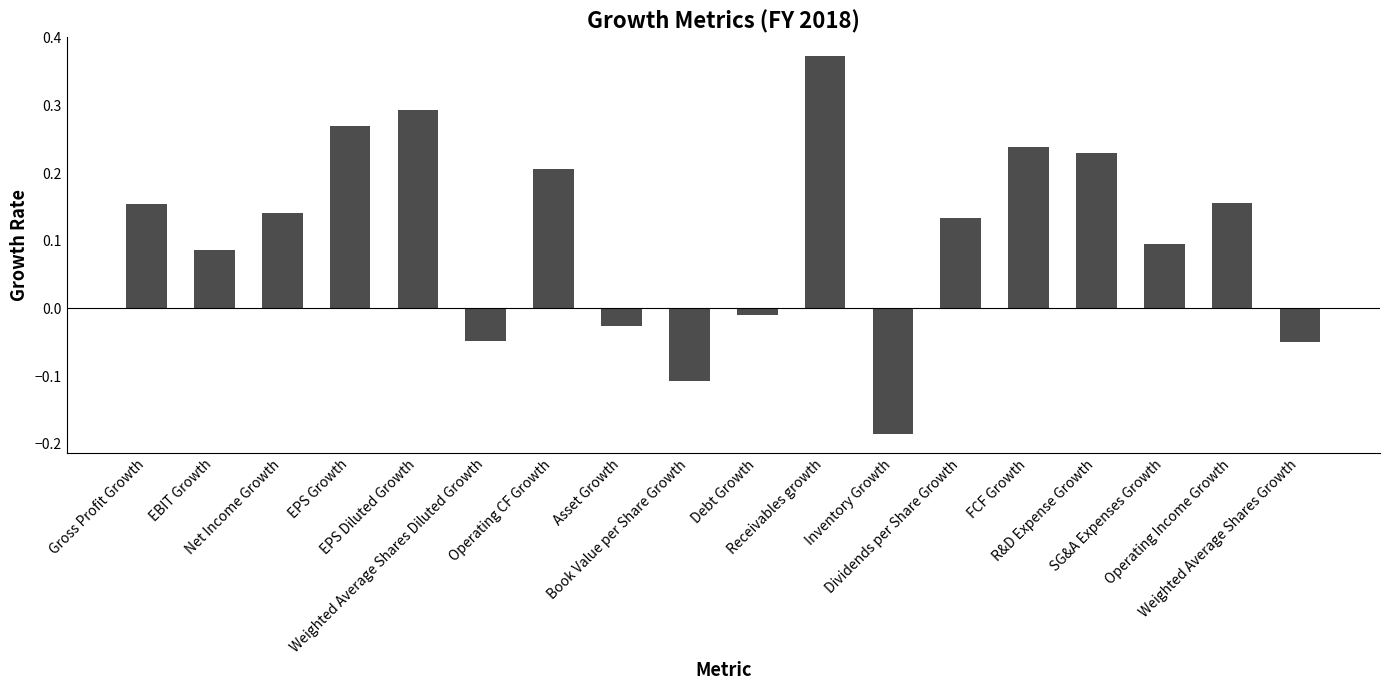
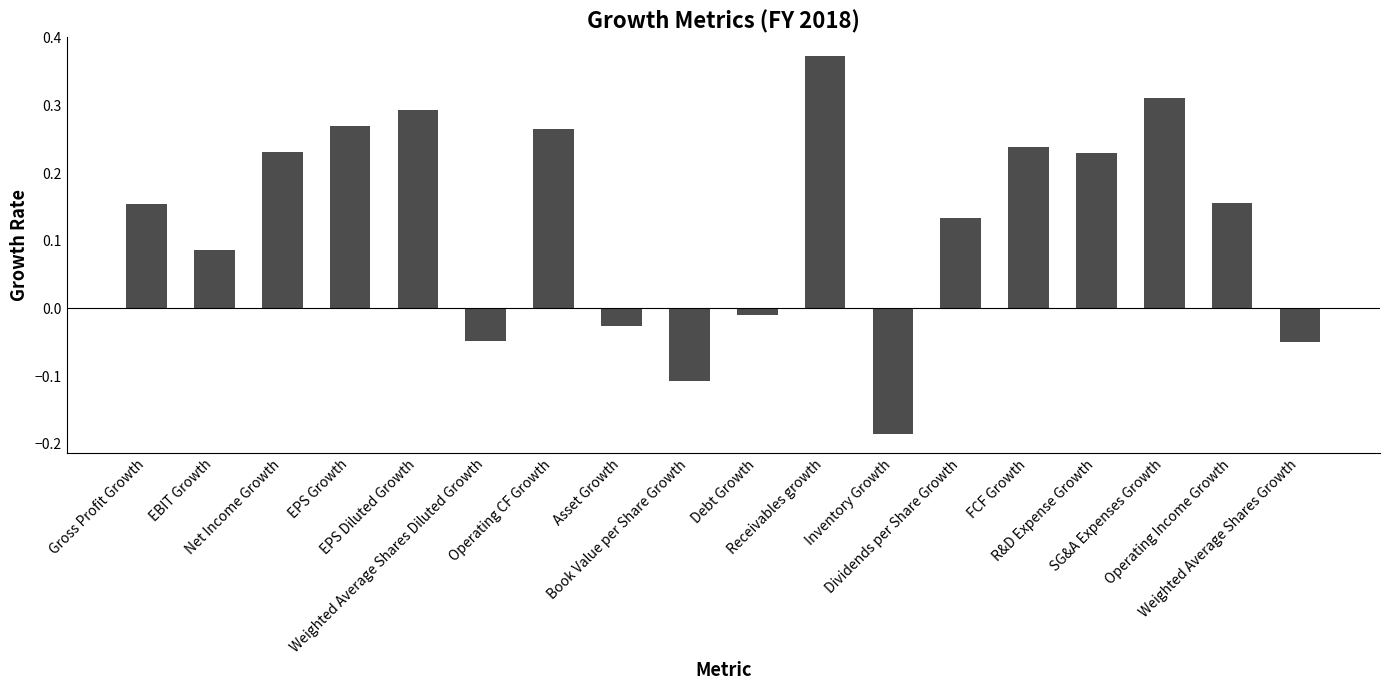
Net Income Growth: 0.14 -> 0.23
Operating CF Growth: 0.21 -> 0.27
SG&A Expenses Growth: 0.09 -> 0.31
